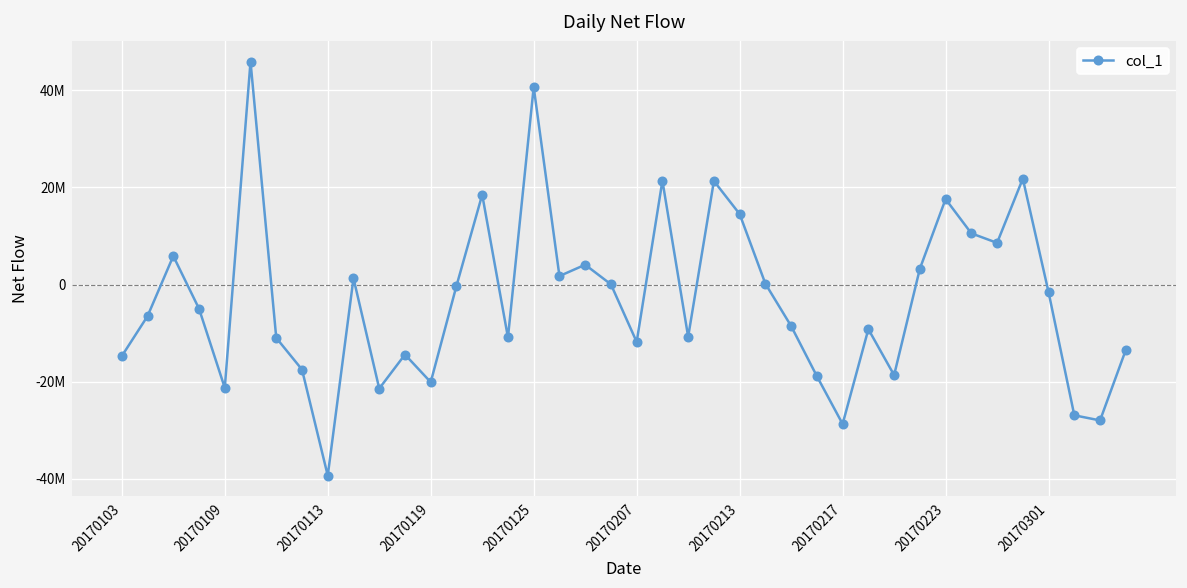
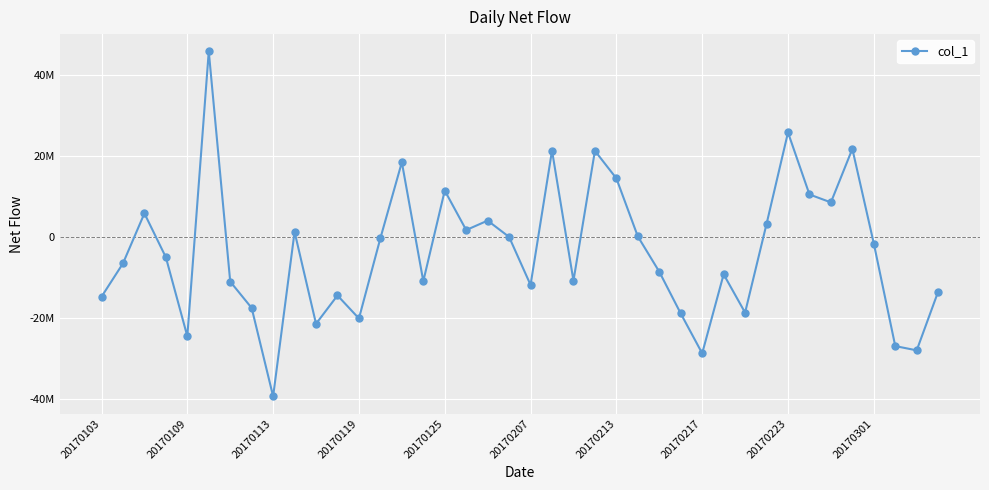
20170109: -21000000 -> -25000000
20170125: 41000000 -> 11000000
20170223: 18000000 -> 26000000
